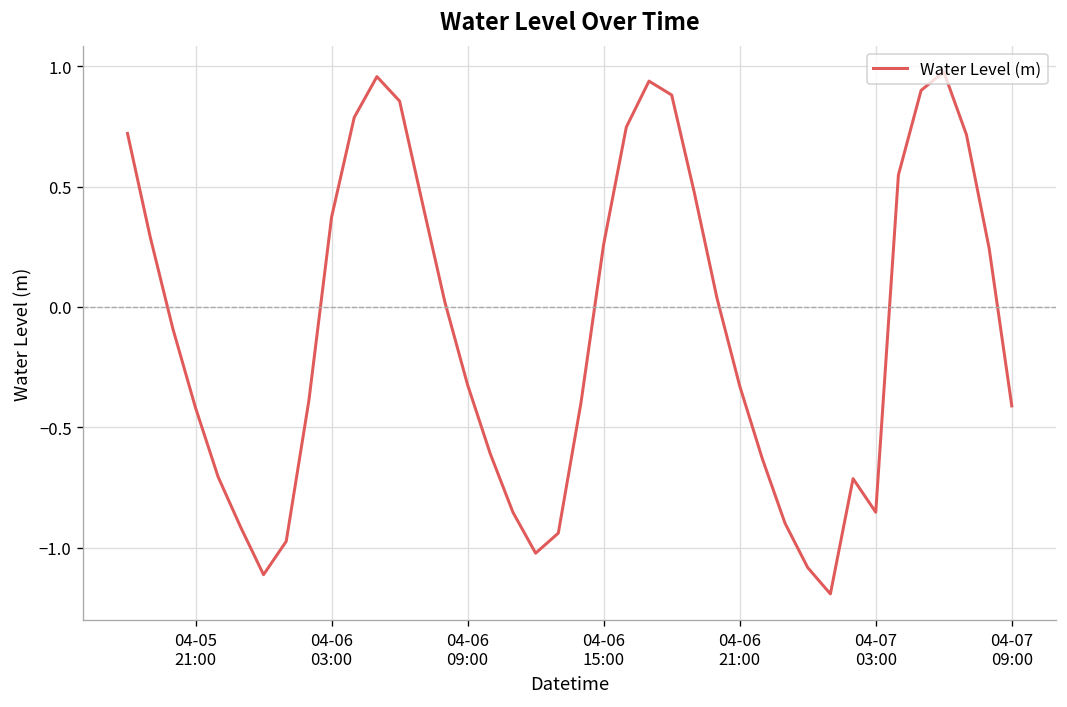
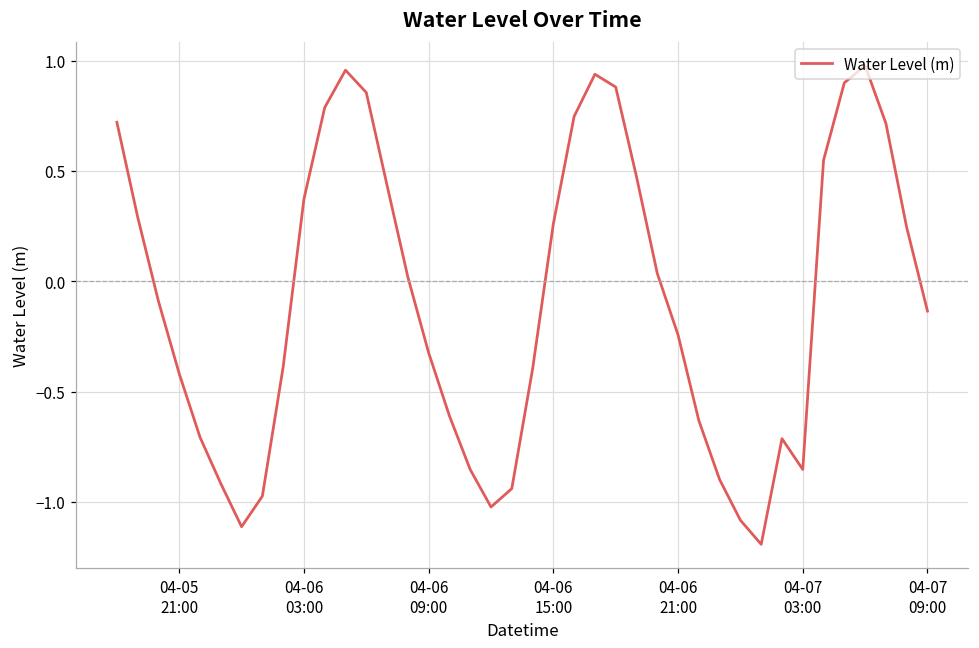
04-06 21:00: -0.33 -> -0.24
04-07 09:00: -0.41 -> -0.14
